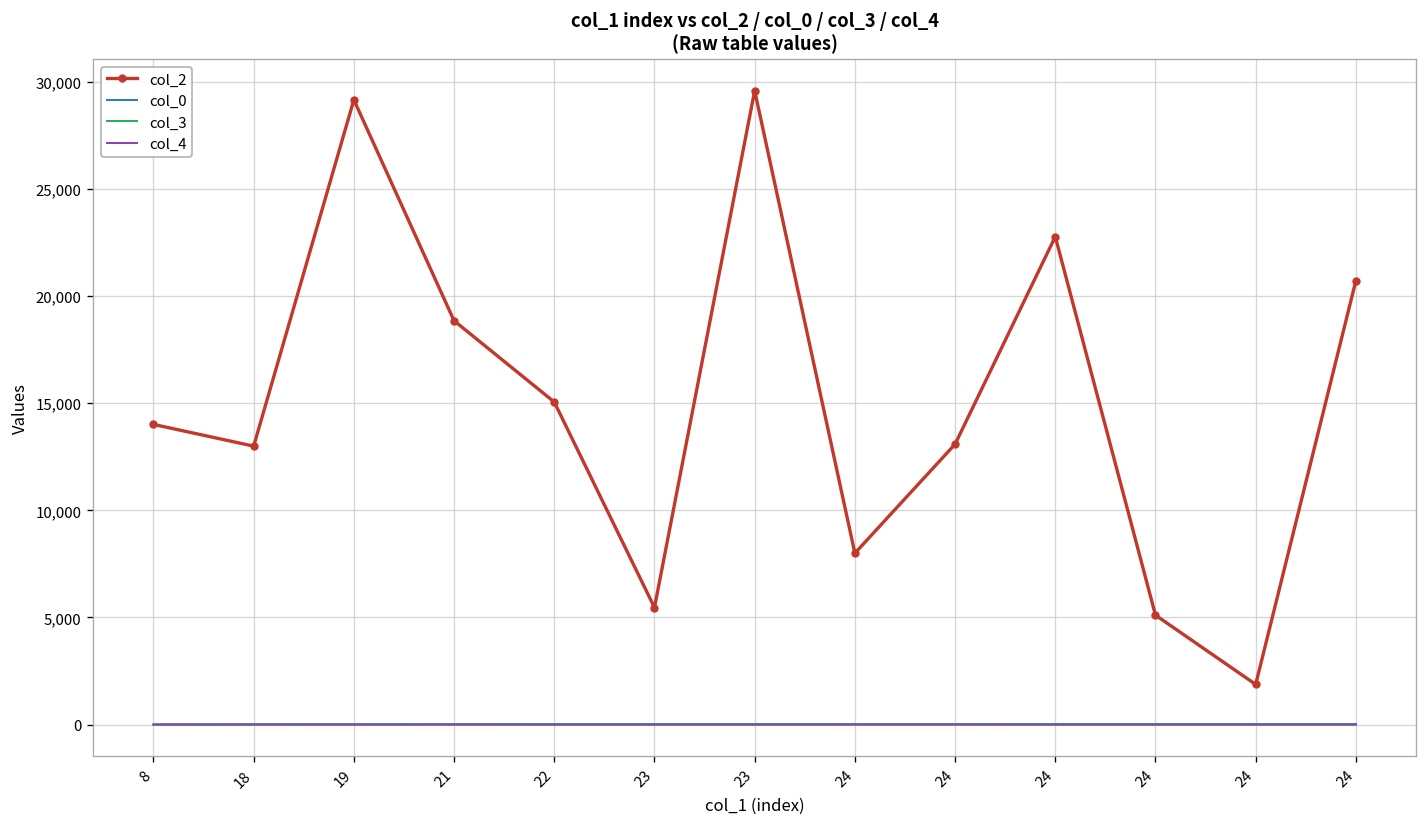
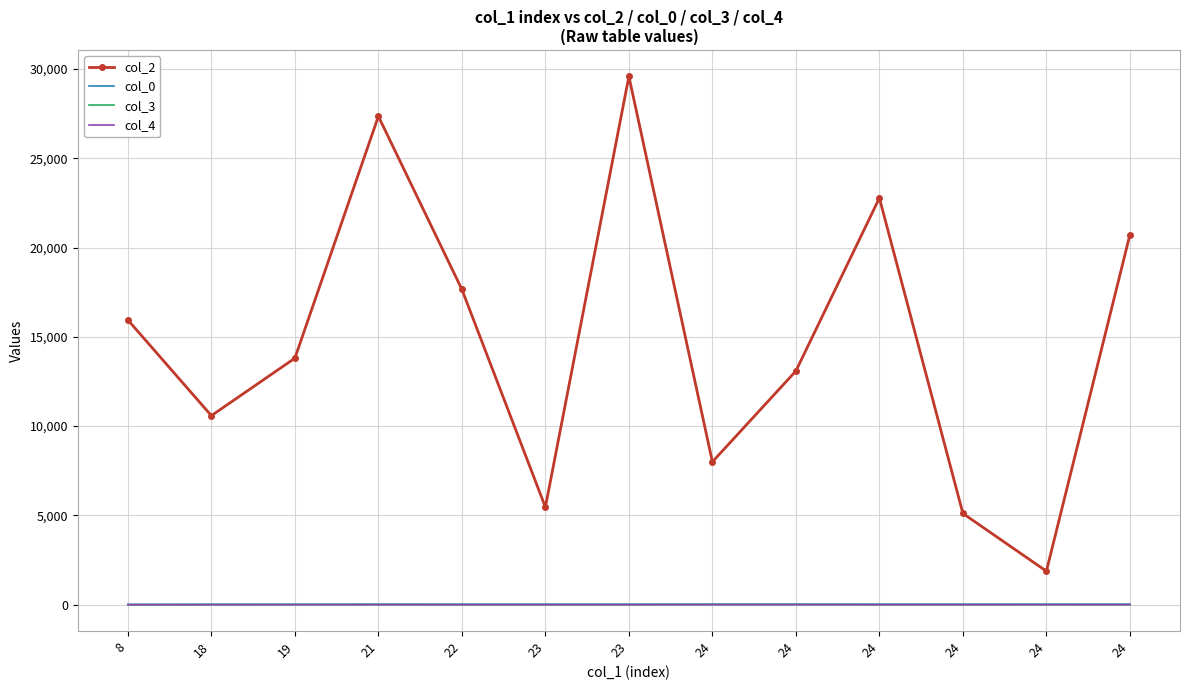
col_2, 8: 14,000 -> 15,900
col_2, 18: 13,000 -> 10,600
col_2, 19: 29,200 -> 13,800
col_2, 21: 18,900 -> 27,400
col_2, 22: 15,100 -> 17,700
